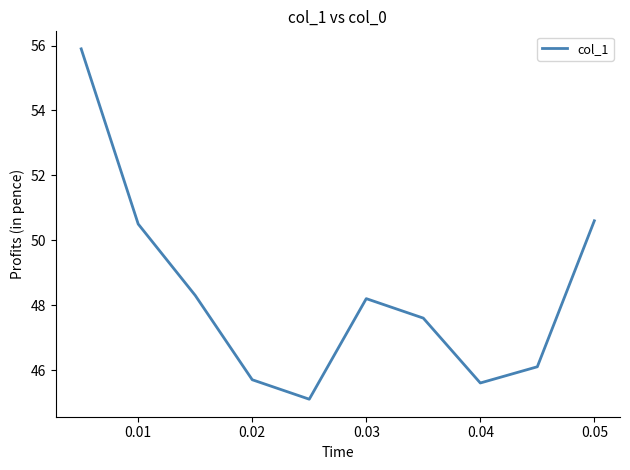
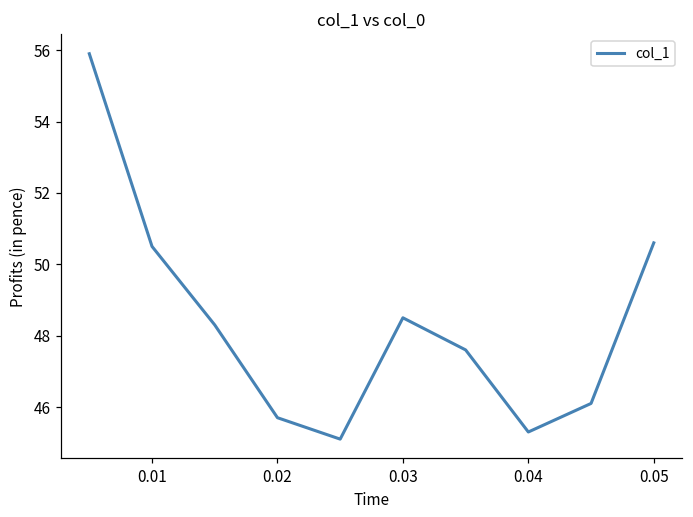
0.03: 48.2 -> 48.5
0.04: 45.6 -> 45.3
